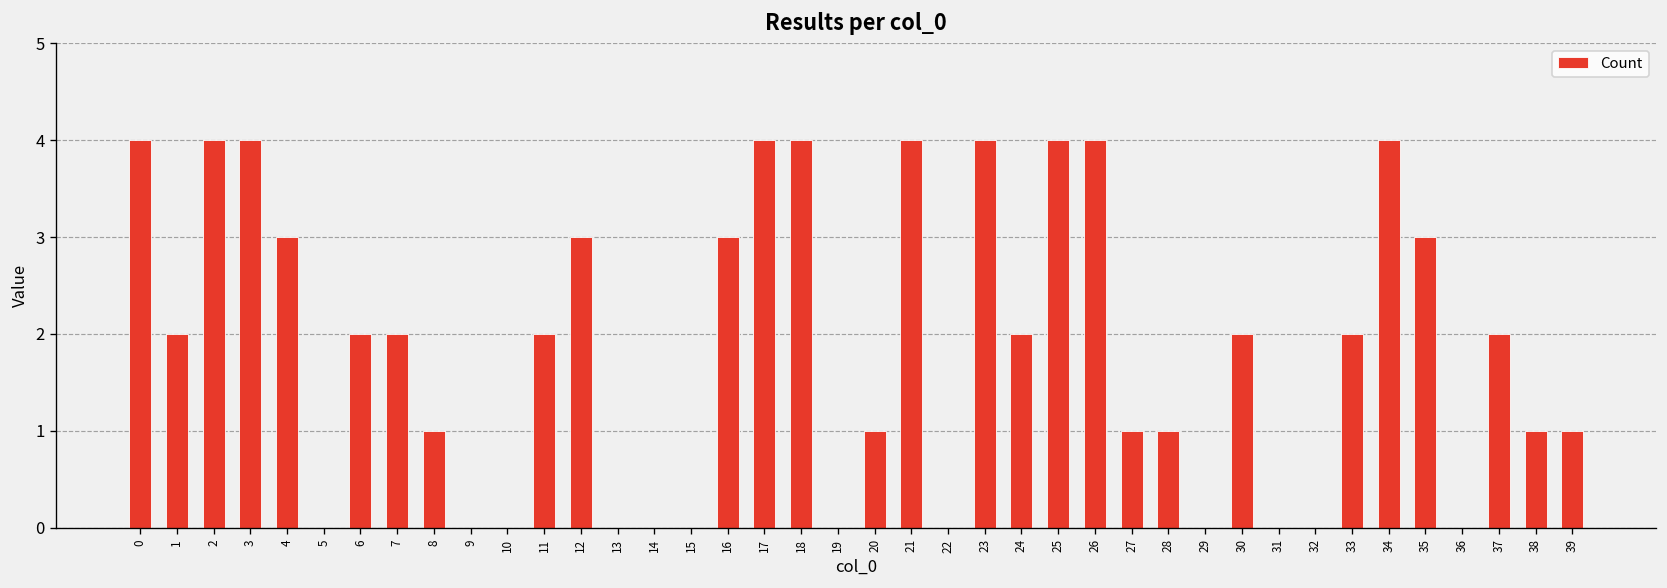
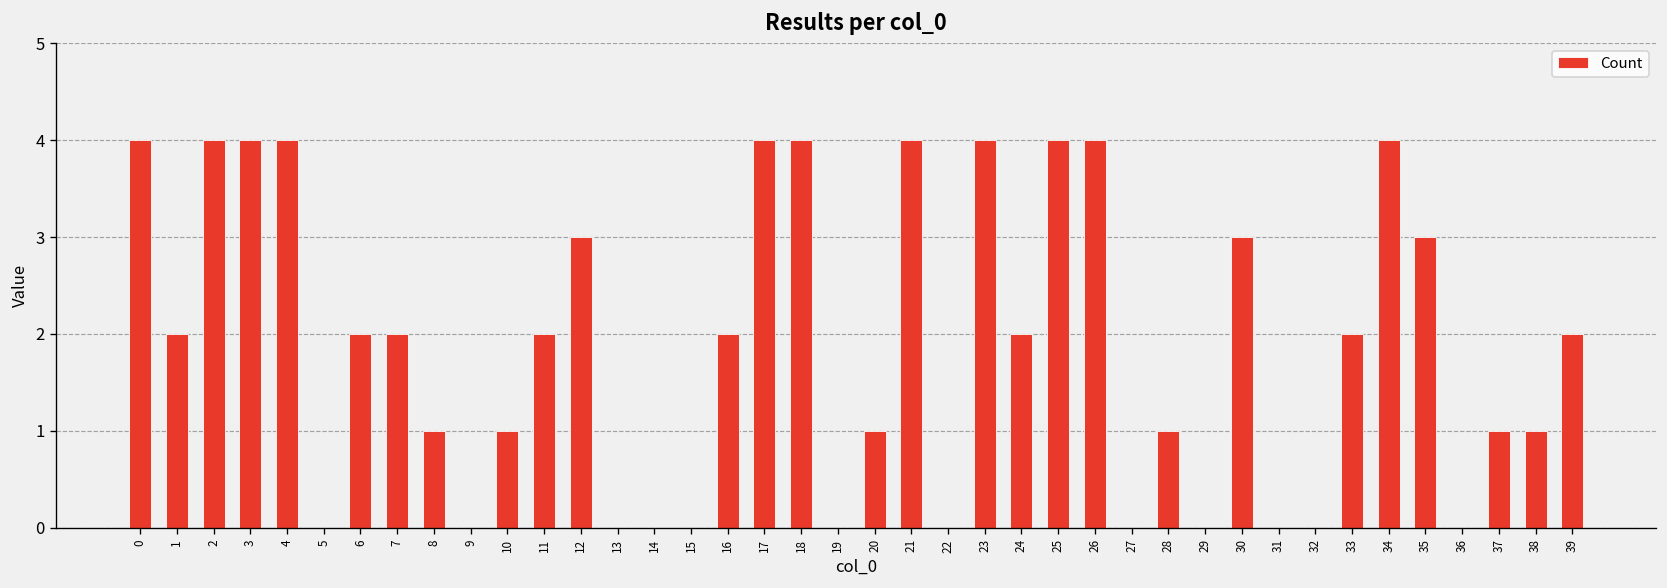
4: 3 -> 4
10: 0 -> 1
16: 3 -> 2
27: 1 -> 0
30: 2 -> 3
37: 2 -> 1
39: 1 -> 2
